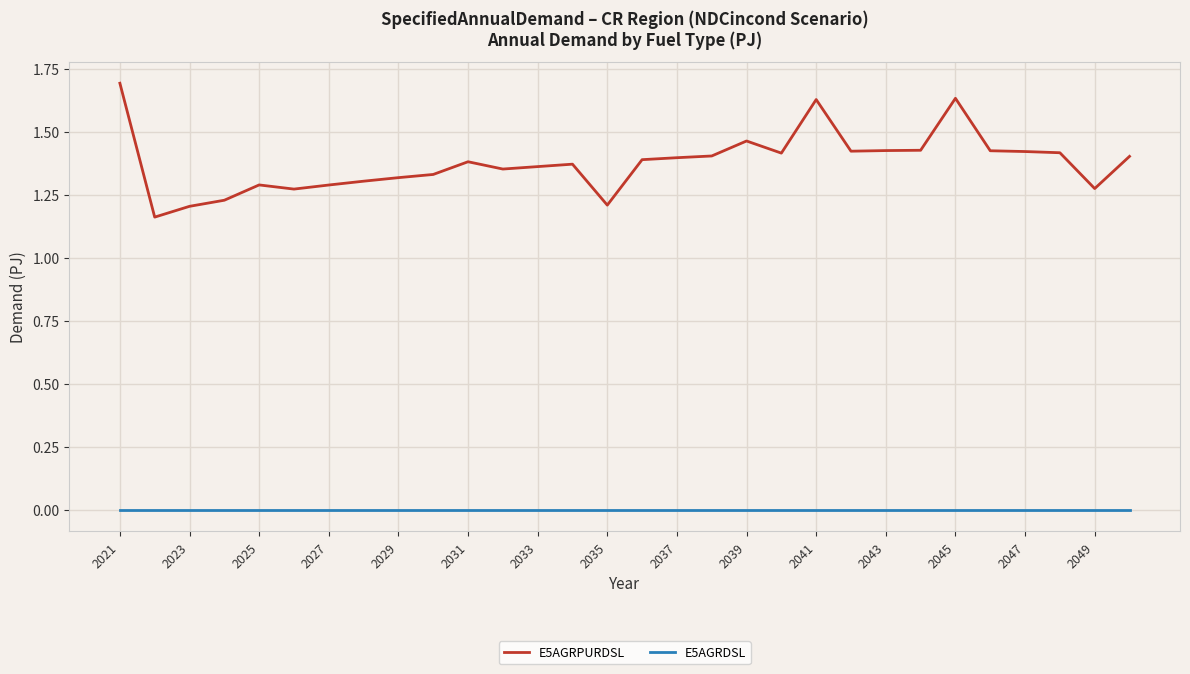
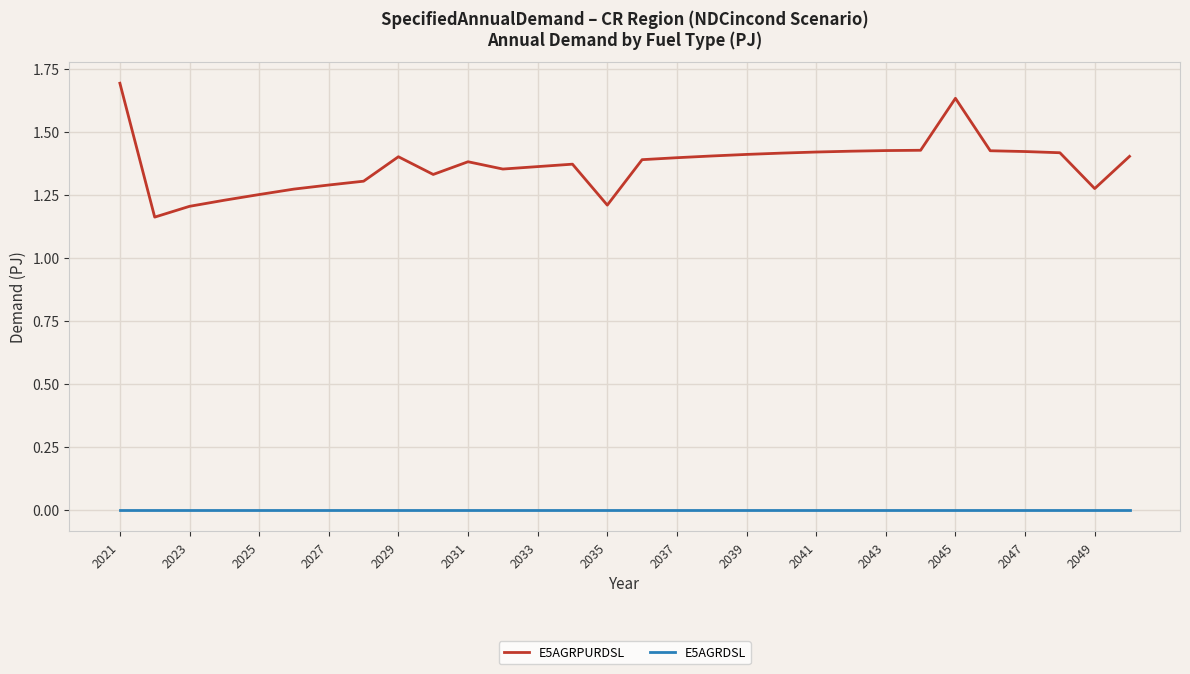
E5AGRPURDSL, 2025: 1.29 -> 1.25
E5AGRPURDSL, 2029: 1.32 -> 1.40
E5AGRPURDSL, 2039: 1.46 -> 1.41
E5AGRPURDSL, 2041: 1.63 -> 1.42
